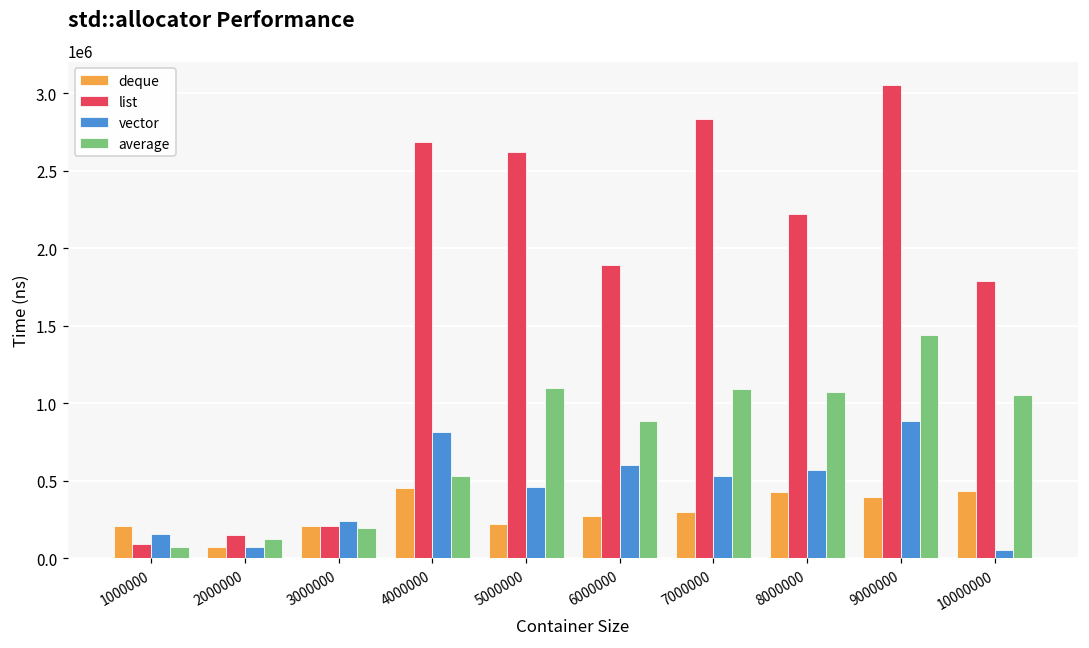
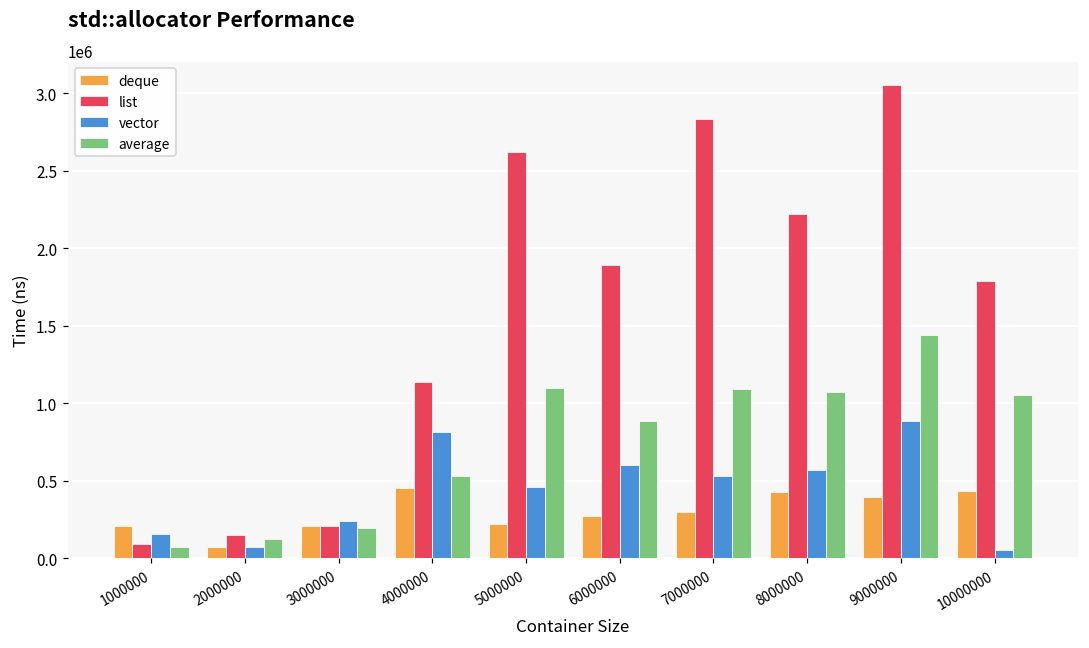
list, 4000000: 2690000 -> 1140000
